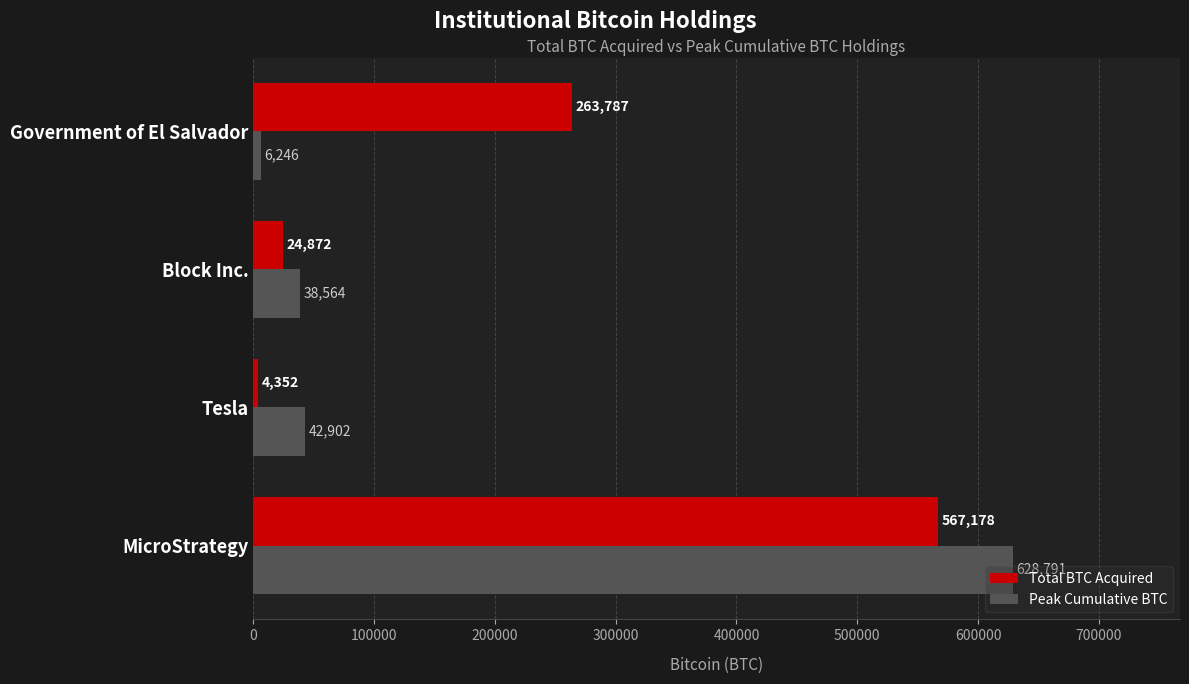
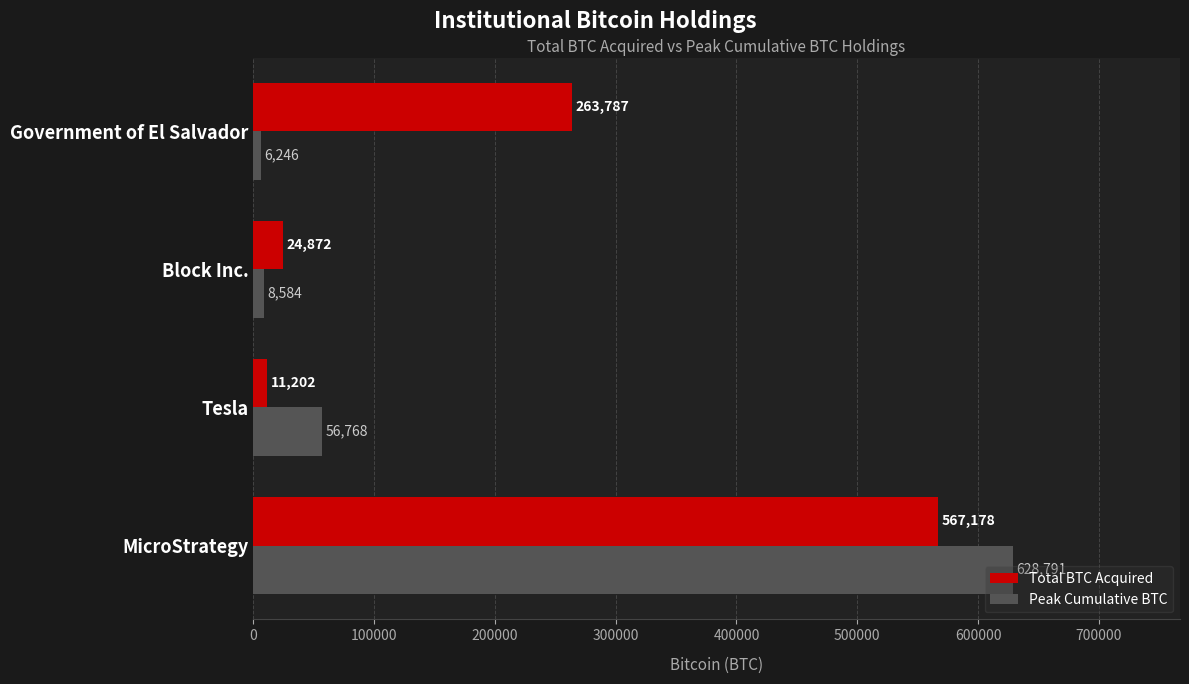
Peak Cumulative BTC, Block Inc.: 38,564 -> 8,584
Total BTC Acquired, Tesla: 4,352 -> 11,202
Peak Cumulative BTC, Tesla: 42,902 -> 56,768
